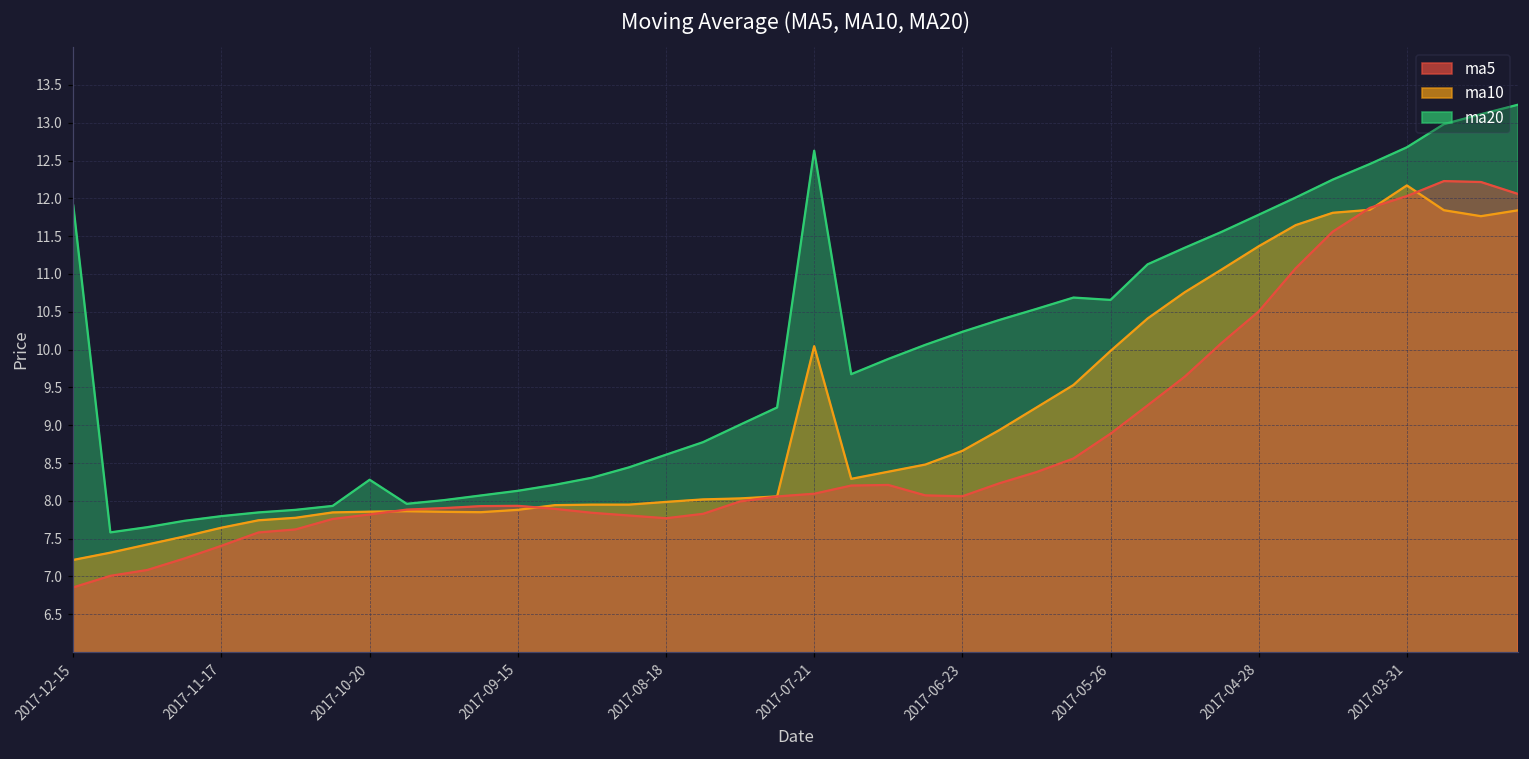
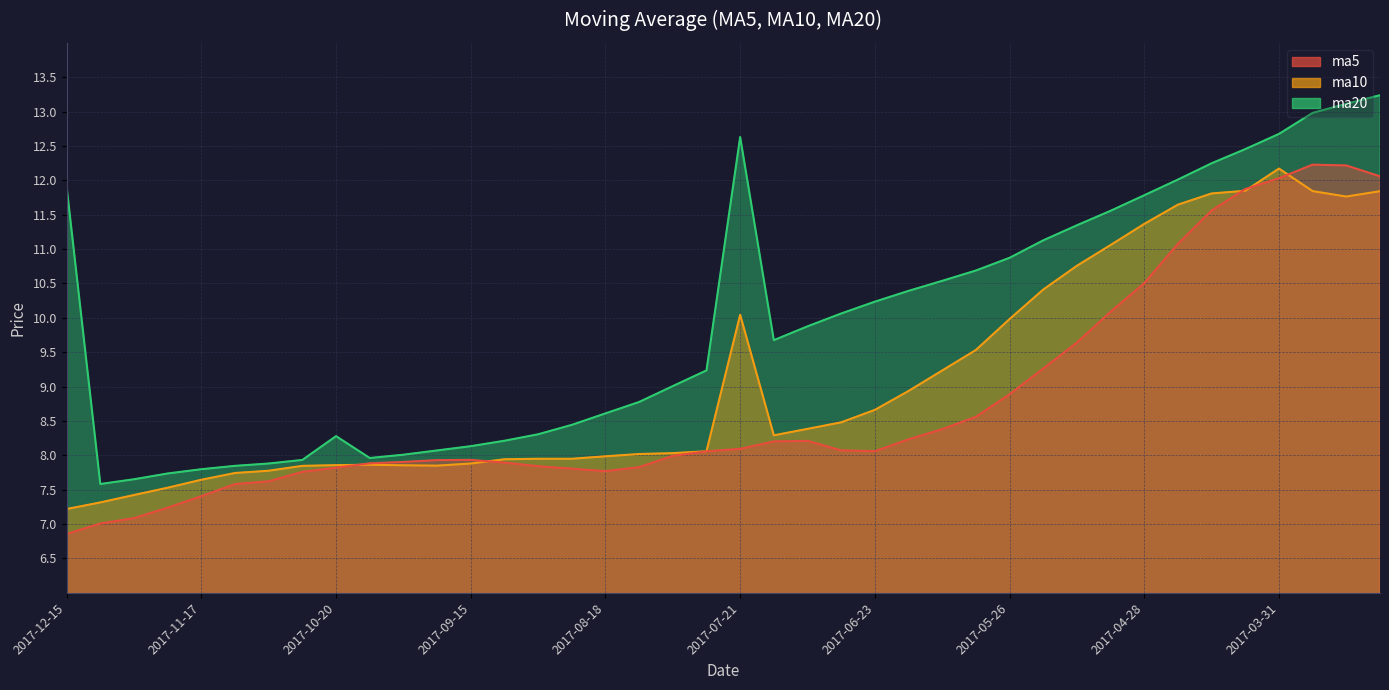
ma20, 2017-05-26: 10.7 -> 10.9
